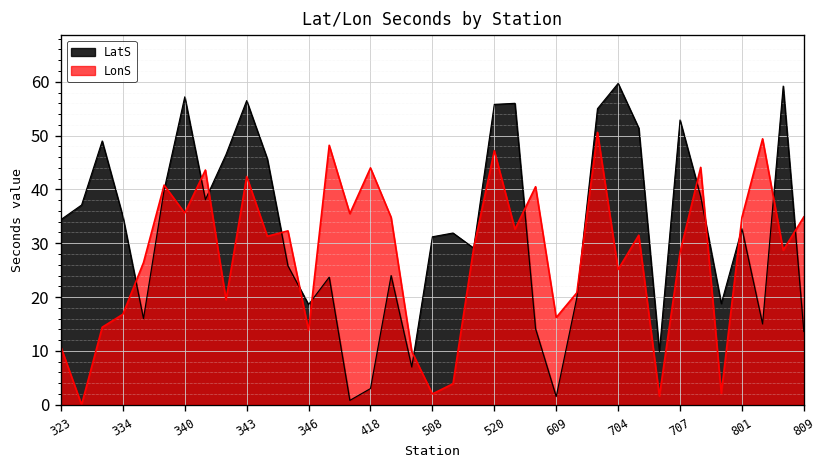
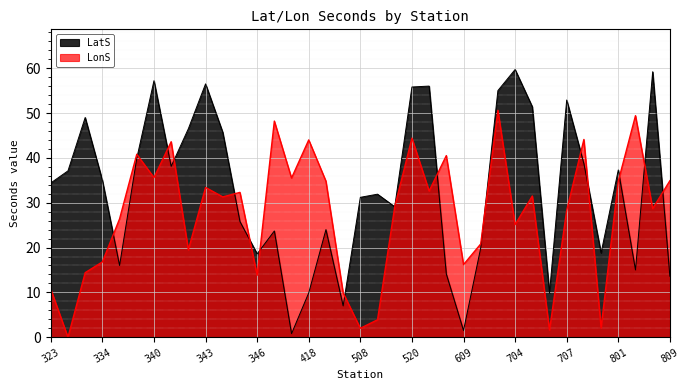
LonS, 343: 42 -> 33
LatS, 418: 3 -> 10
LonS, 520: 47 -> 44
LatS, 801: 33 -> 37
